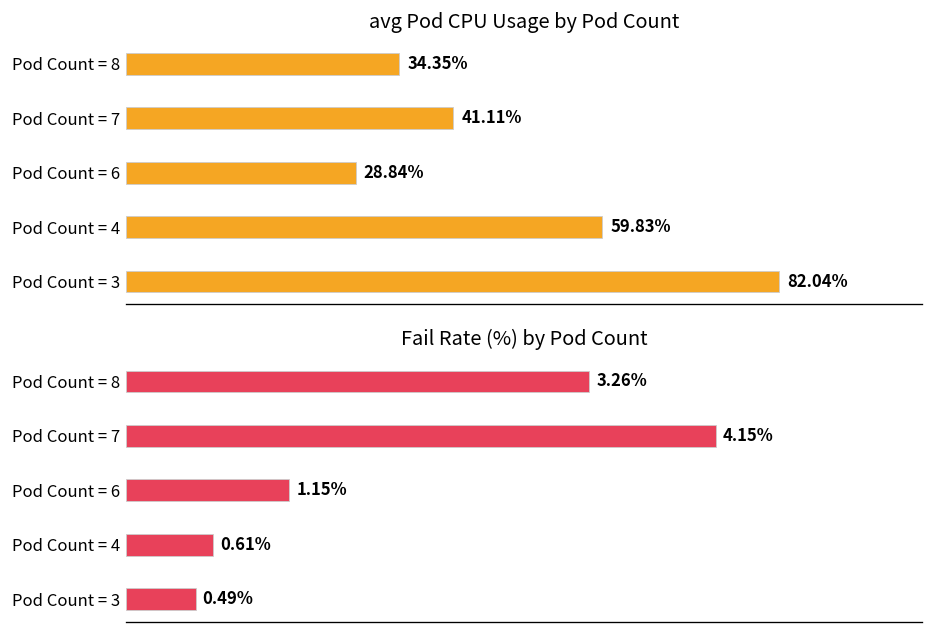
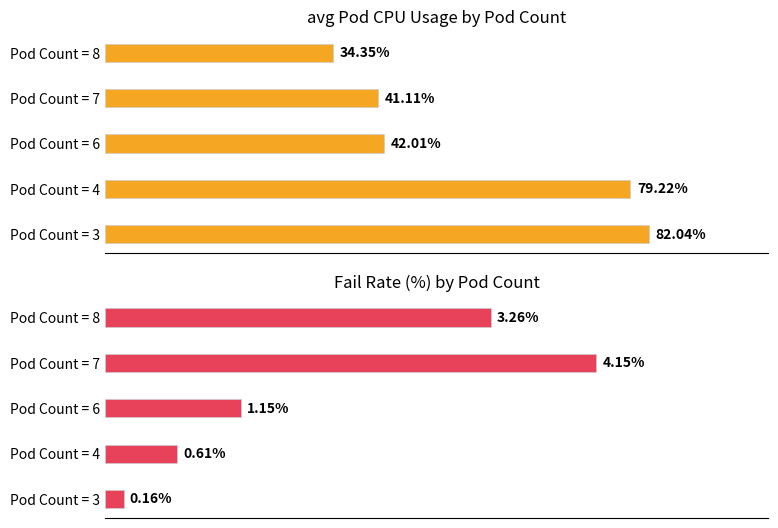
avg Pod CPU Usage by Pod Count, Pod Count = 6: 28.84% -> 42.01%
avg Pod CPU Usage by Pod Count, Pod Count = 4: 59.83% -> 79.22%
Fail Rate (%) by Pod Count, Pod Count = 3: 0.49% -> 0.16%
